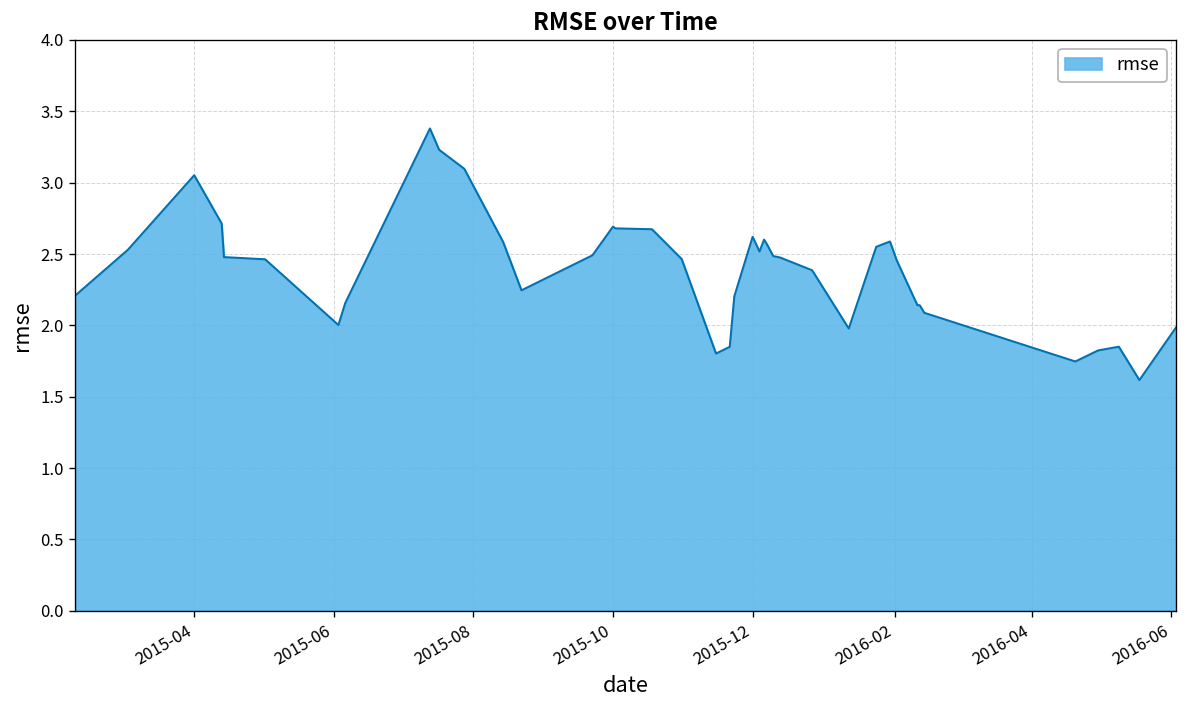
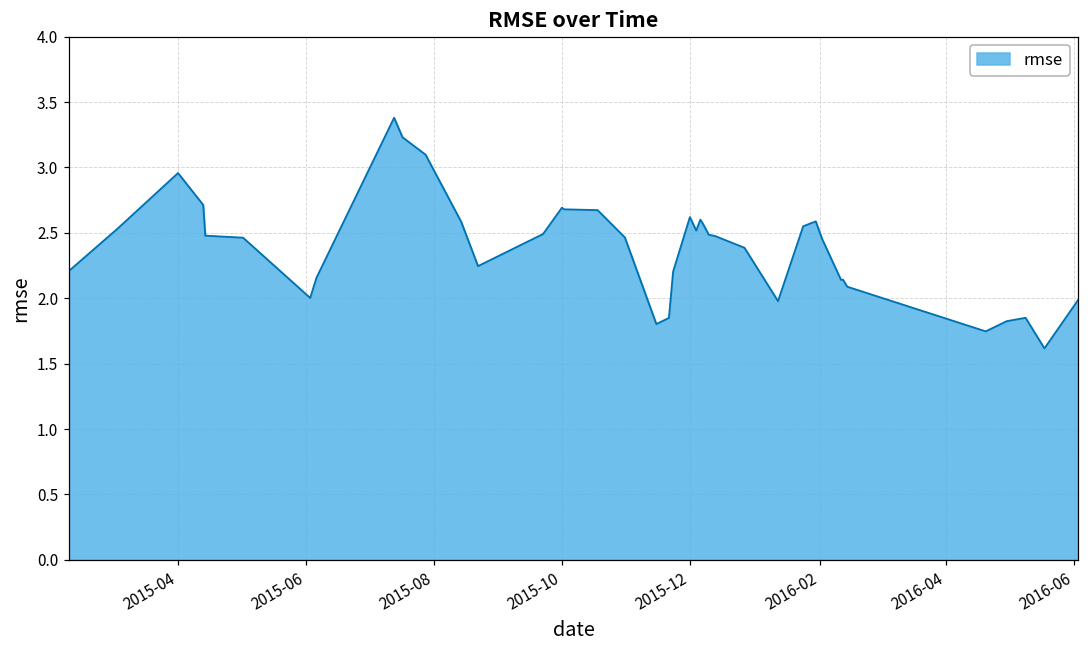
2015-04: 3.05 -> 2.96
